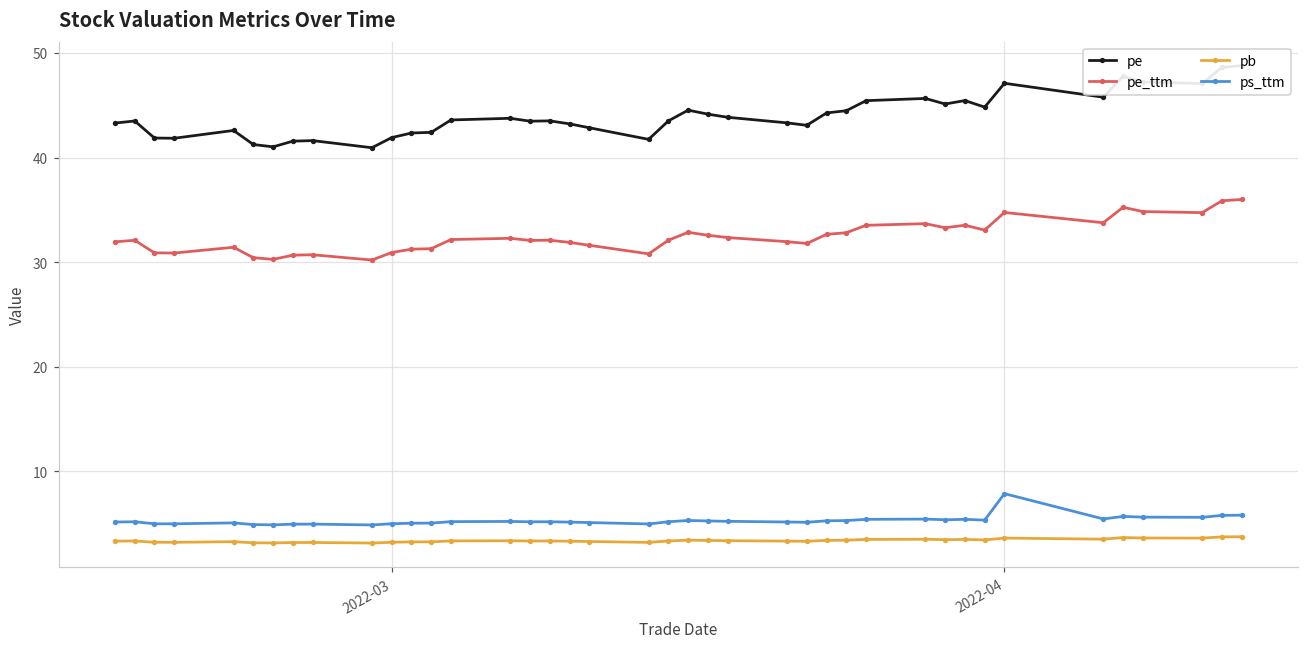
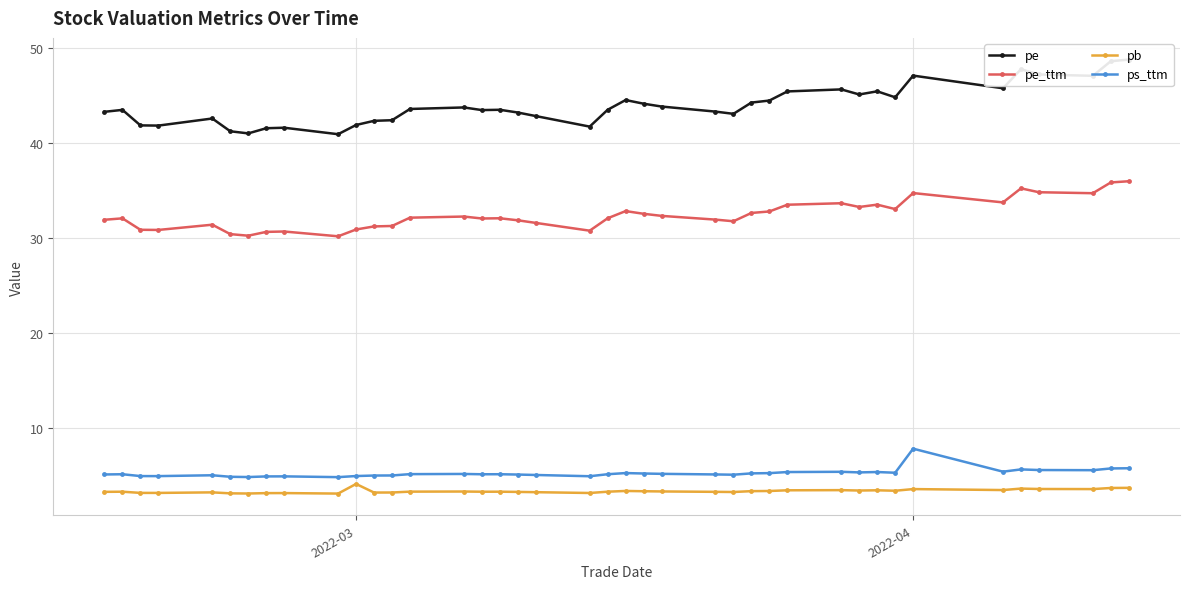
pb, 2022-03: 3 -> 4
